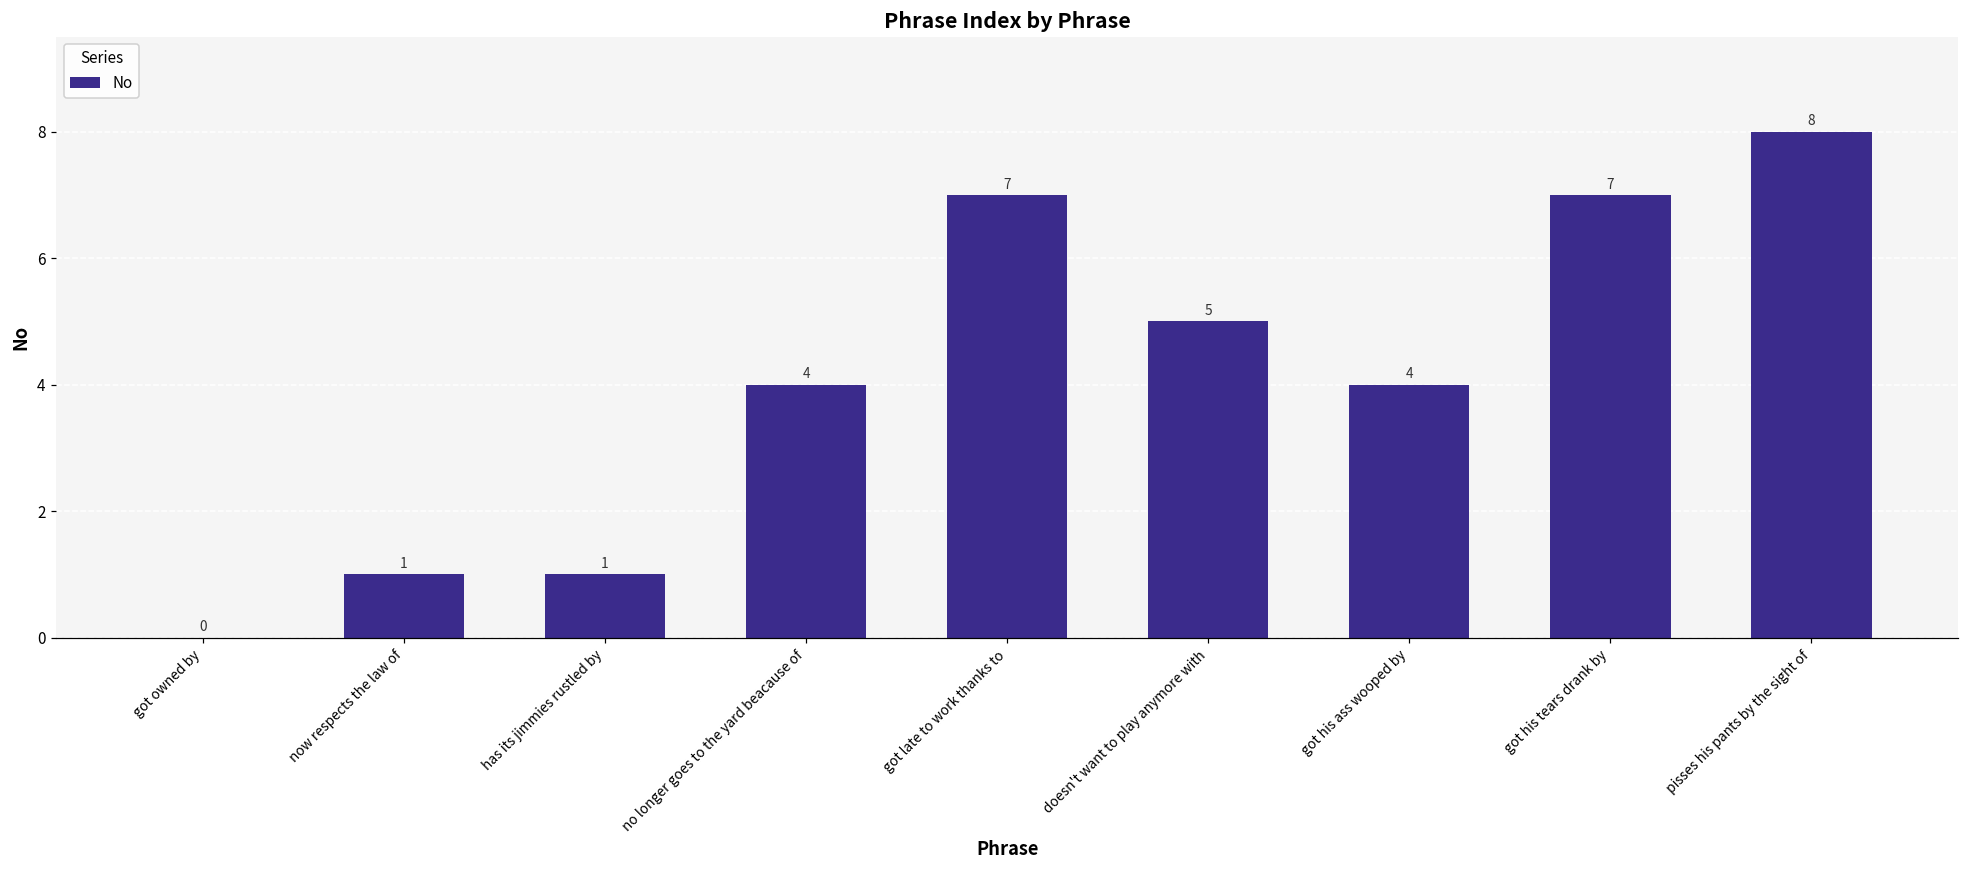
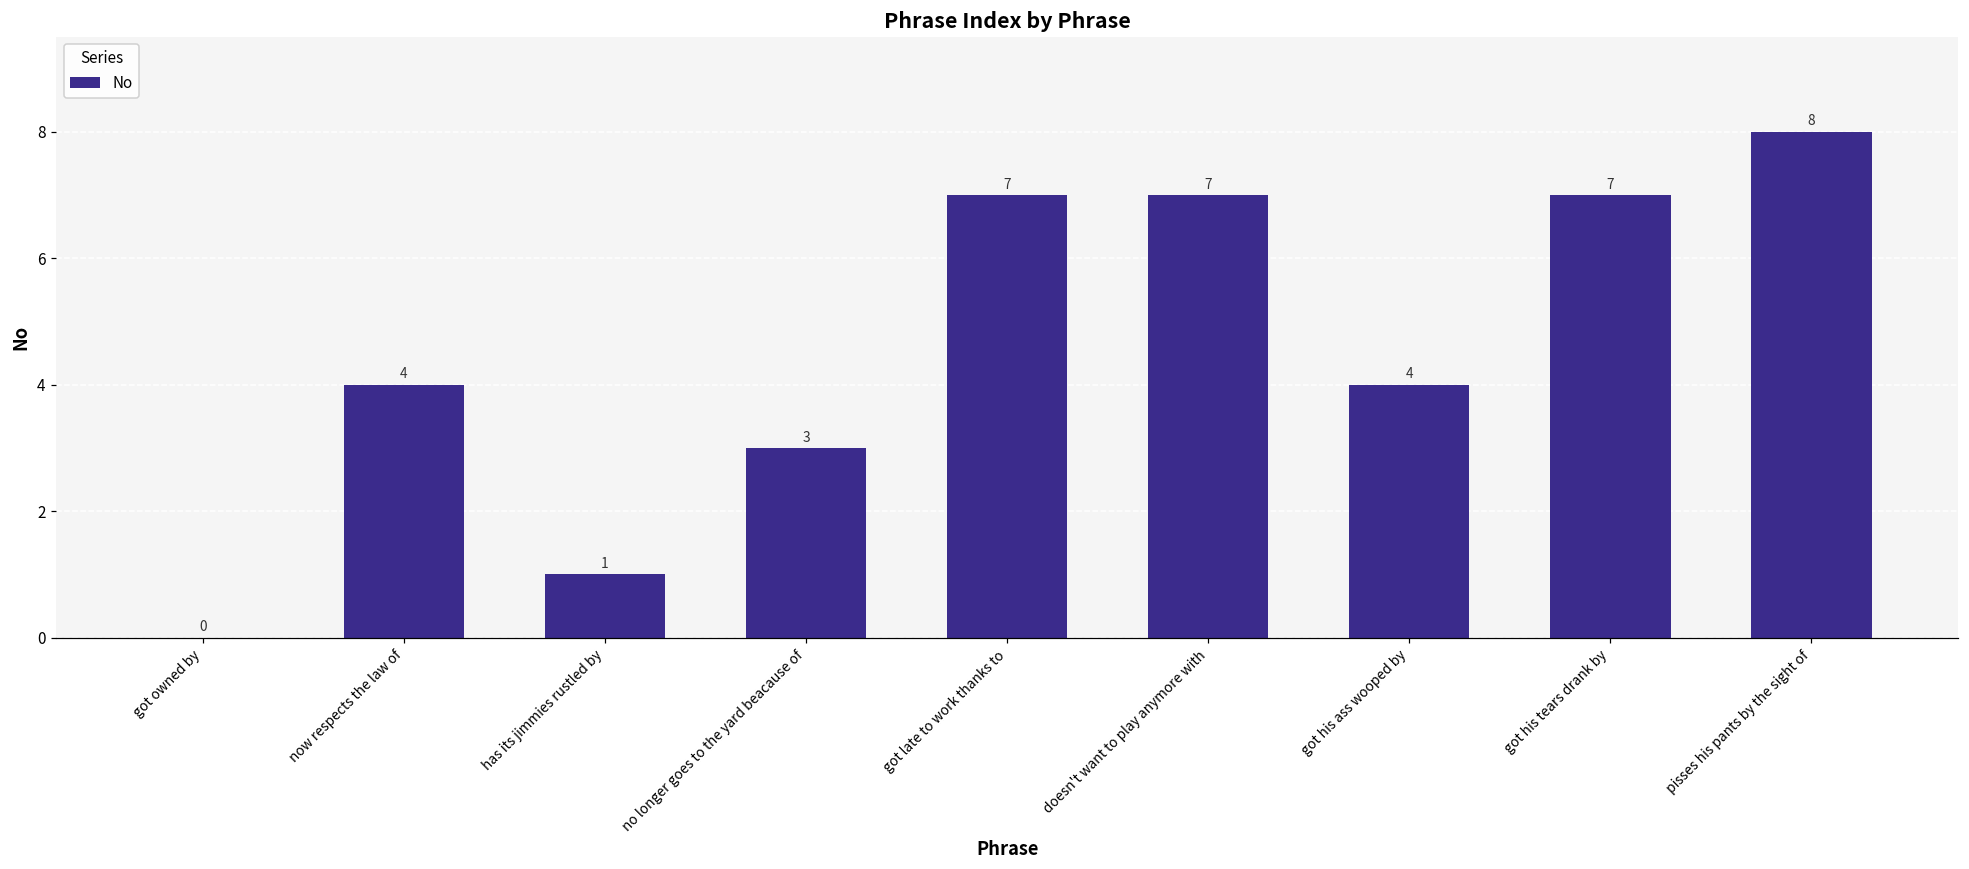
now respects the law of: 1 -> 4
no longer goes to the yard beacause of: 4 -> 3
doesn't want to play anymore with: 5 -> 7
